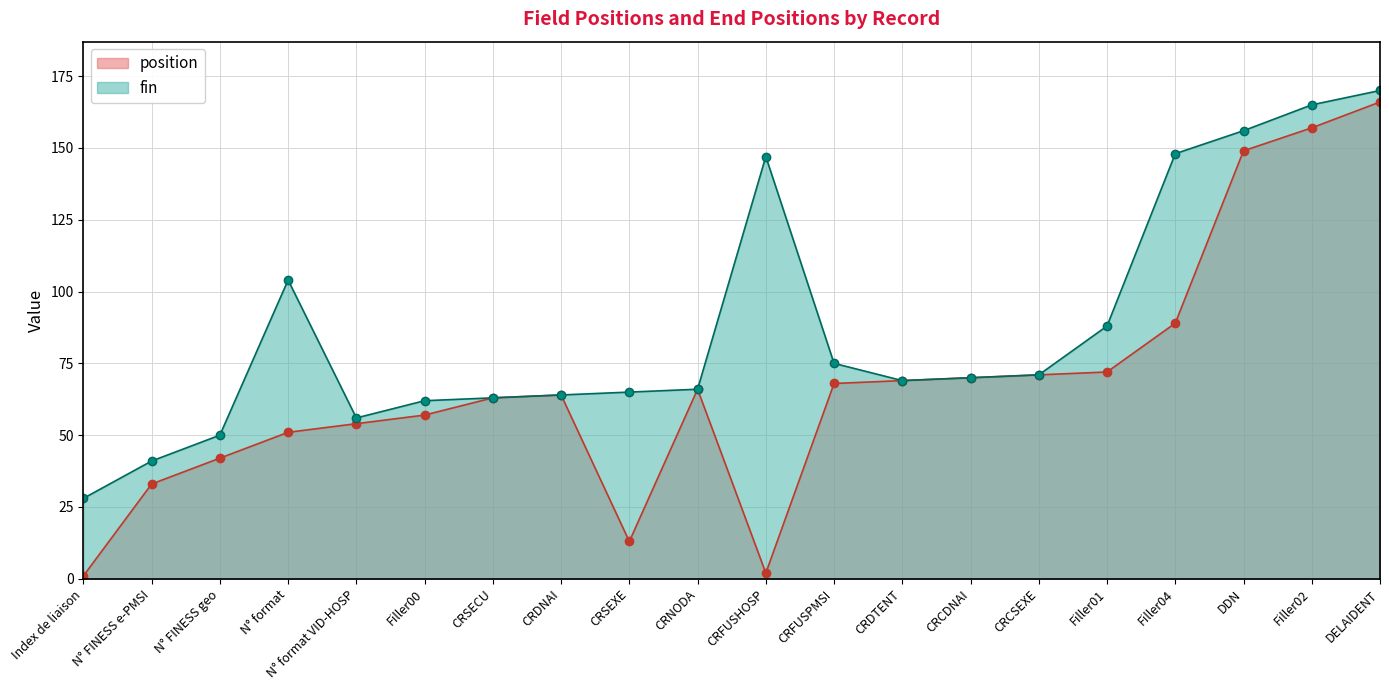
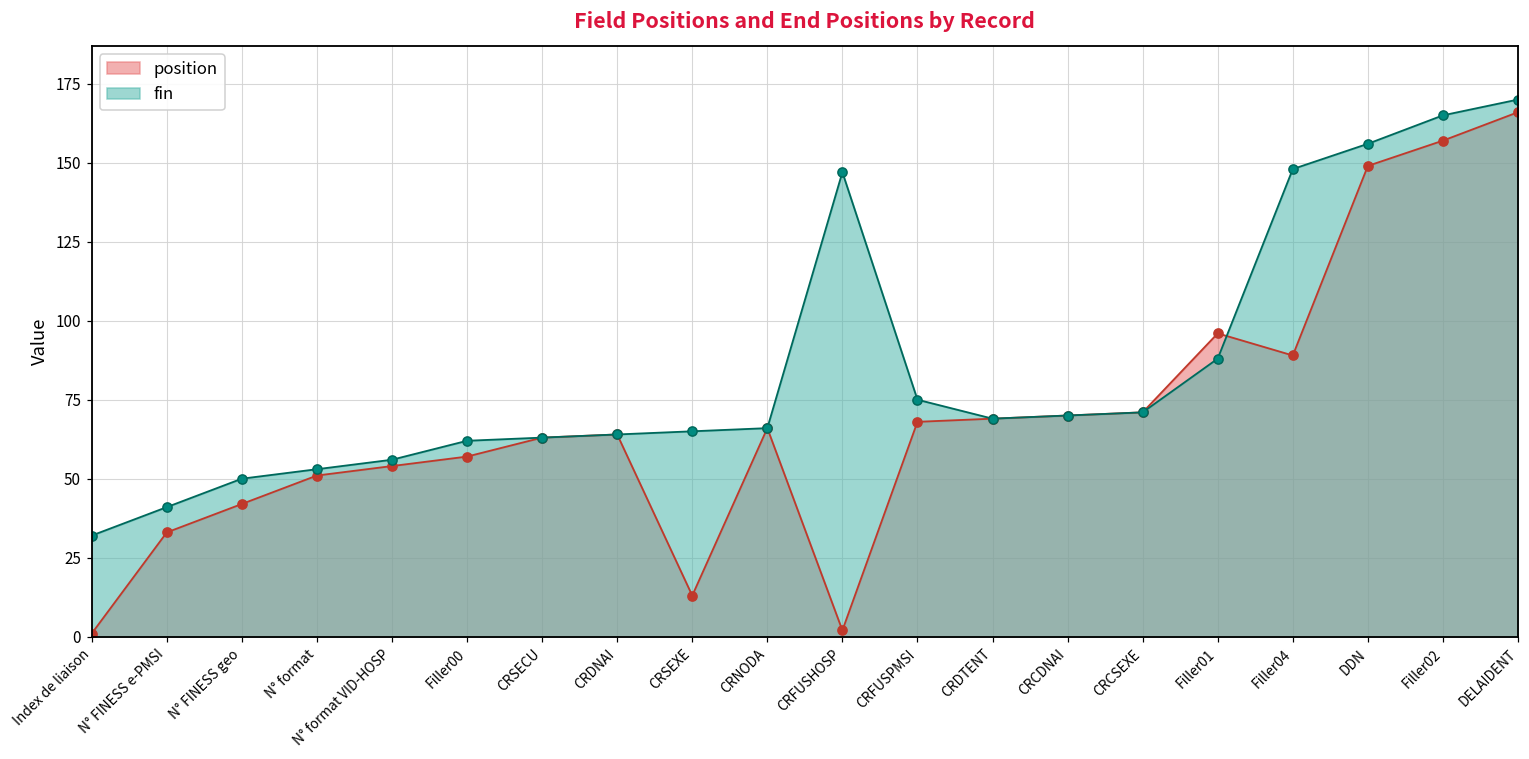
fin, Index de liaison: 28 -> 32
fin, N° format: 104 -> 53
position, Filler01: 72 -> 96
